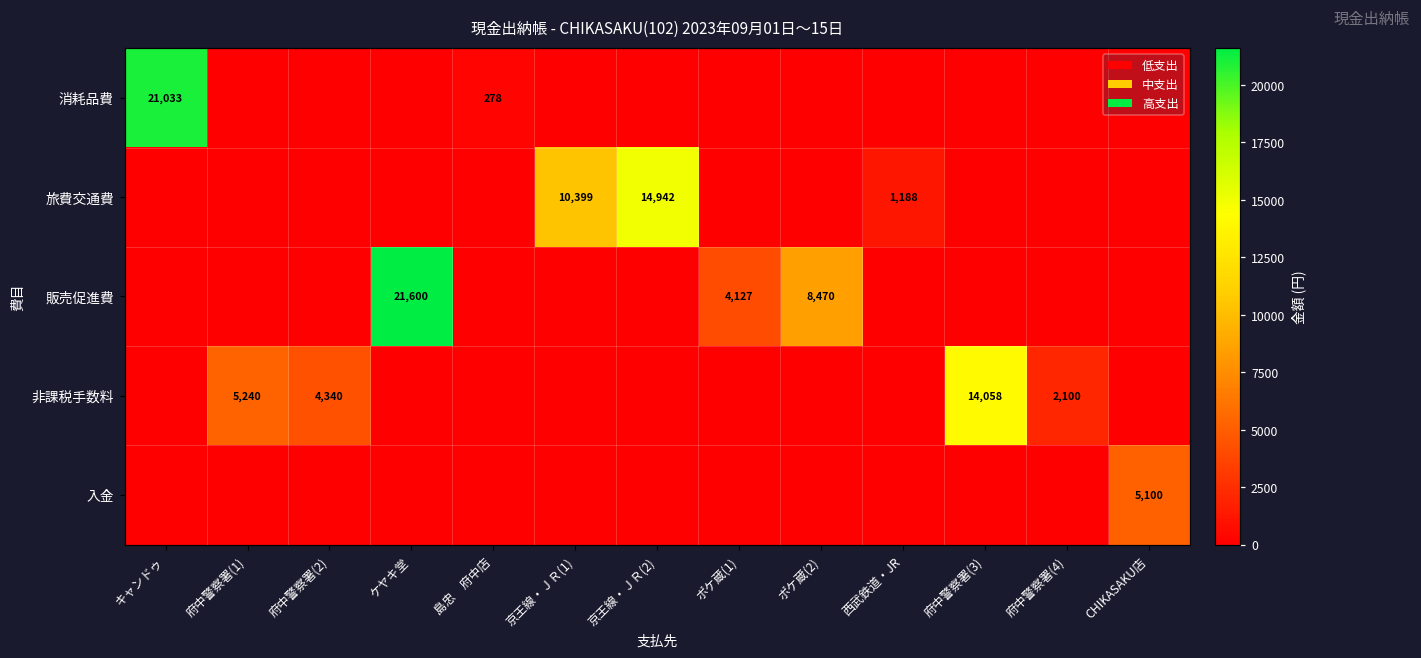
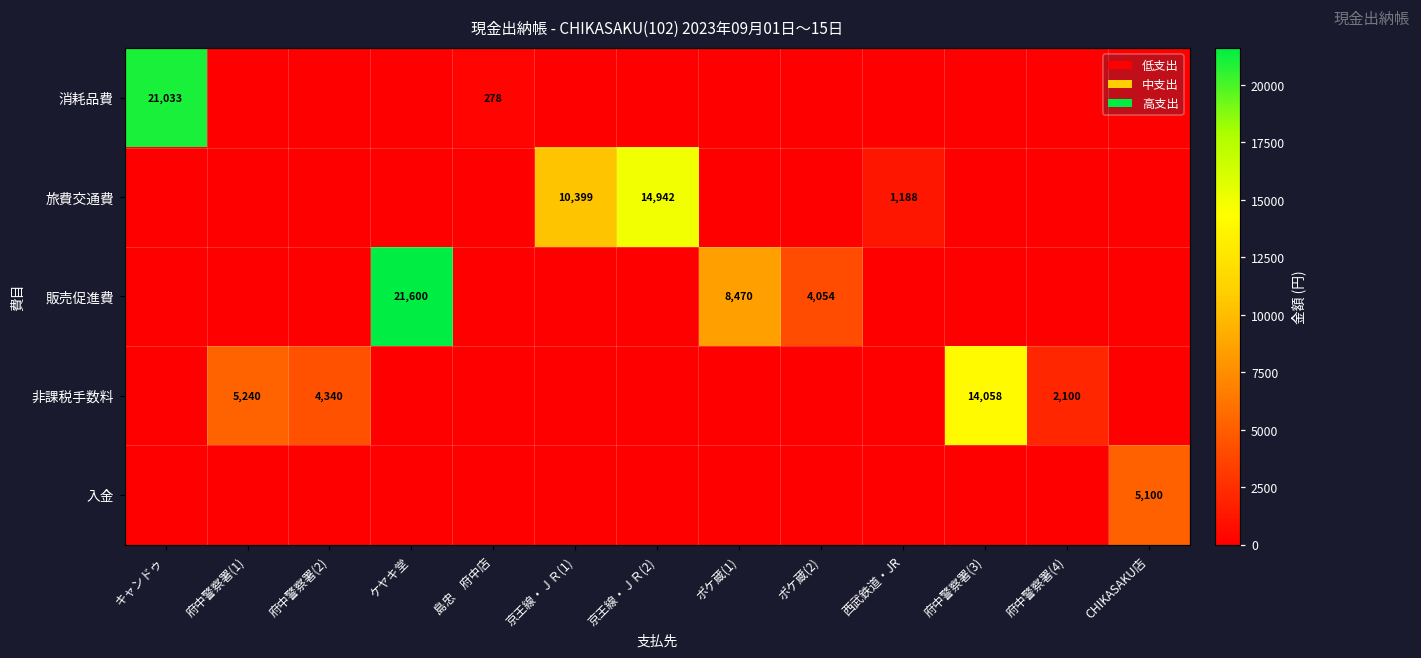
販売促進費, ポケ蔵(1): 4,127 -> 8,470
販売促進費, ポケ蔵(2): 8,470 -> 4,054
